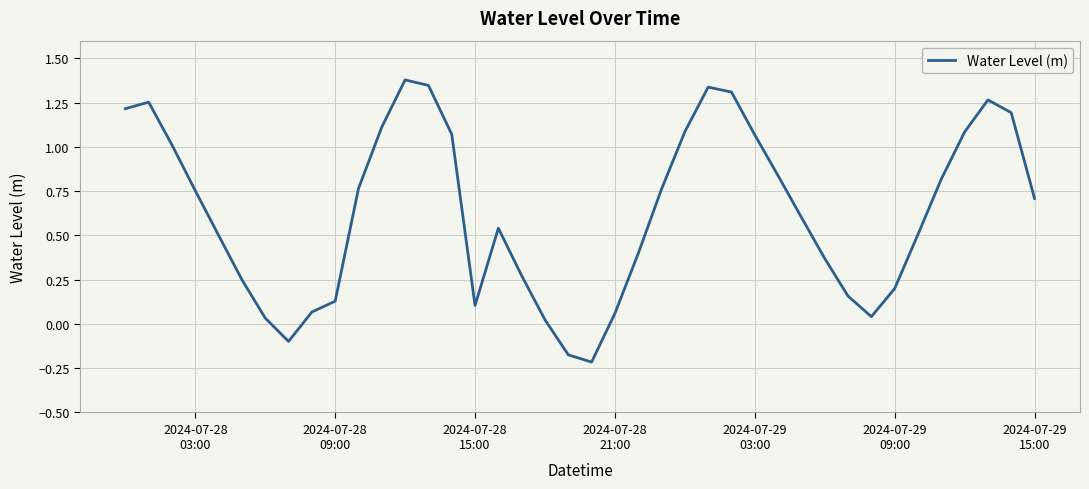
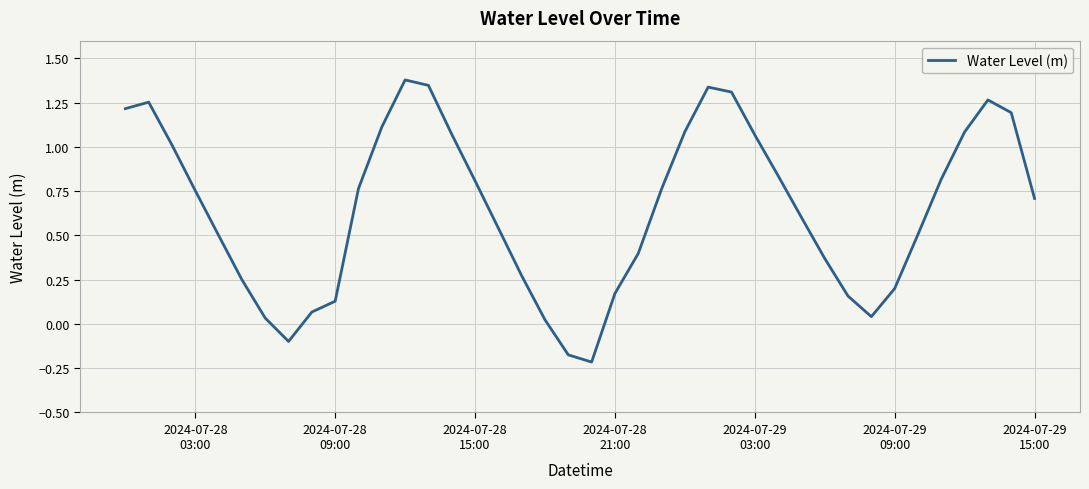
2024-07-28 15:00: 0.10 -> 0.81
2024-07-28 21:00: 0.06 -> 0.17
